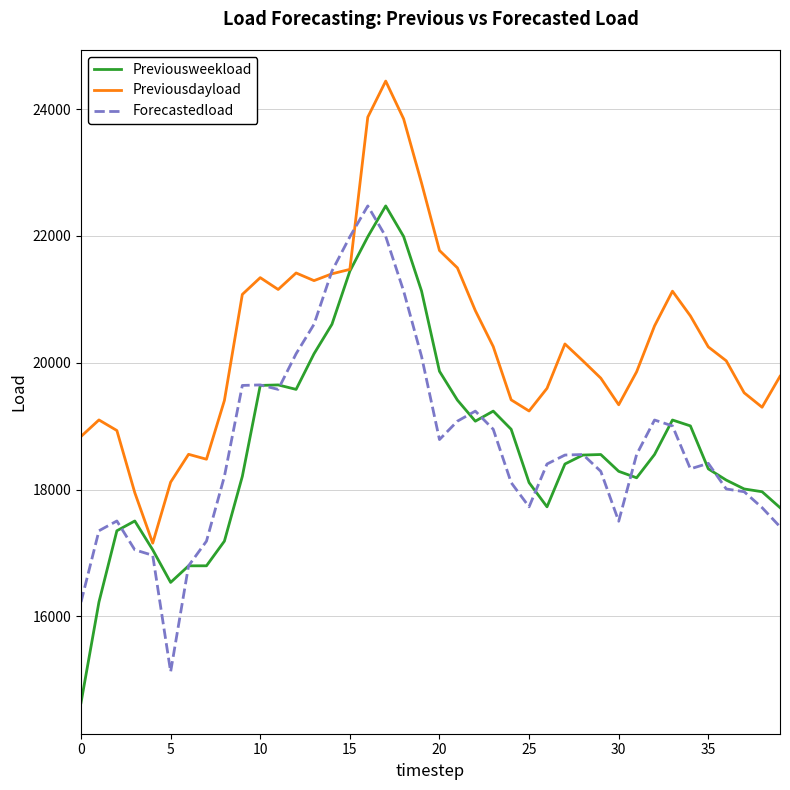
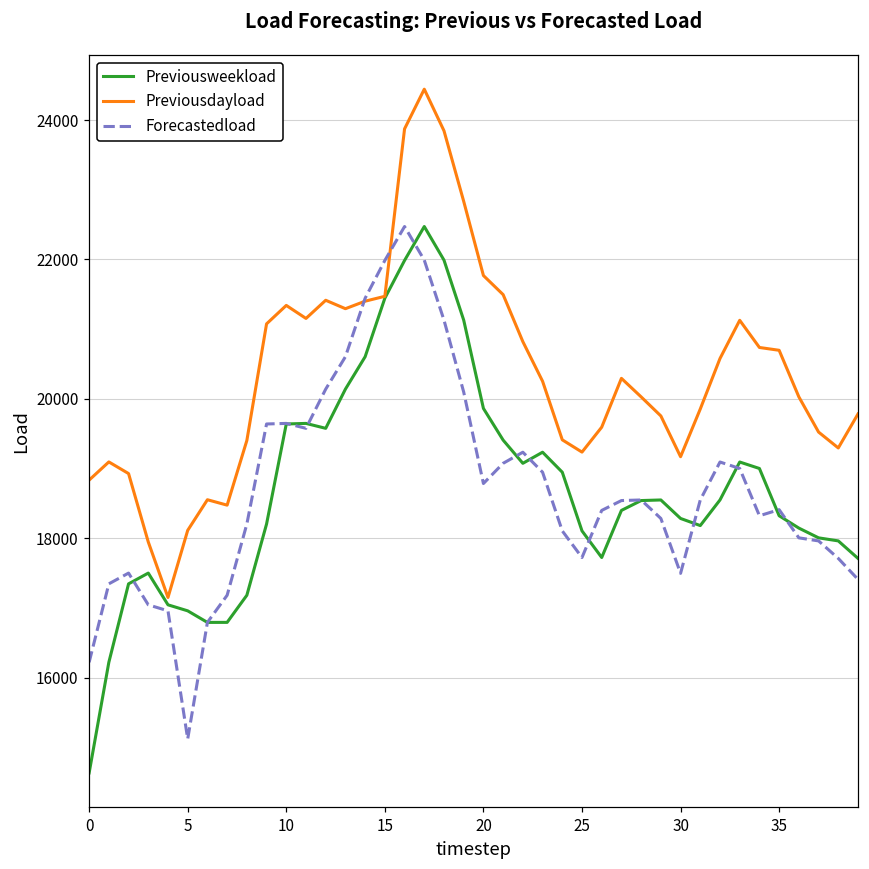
Previousweekload, 5: 16500 -> 17000
Previousdayload, 30: 19300 -> 19200
Previousdayload, 35: 20200 -> 20700
